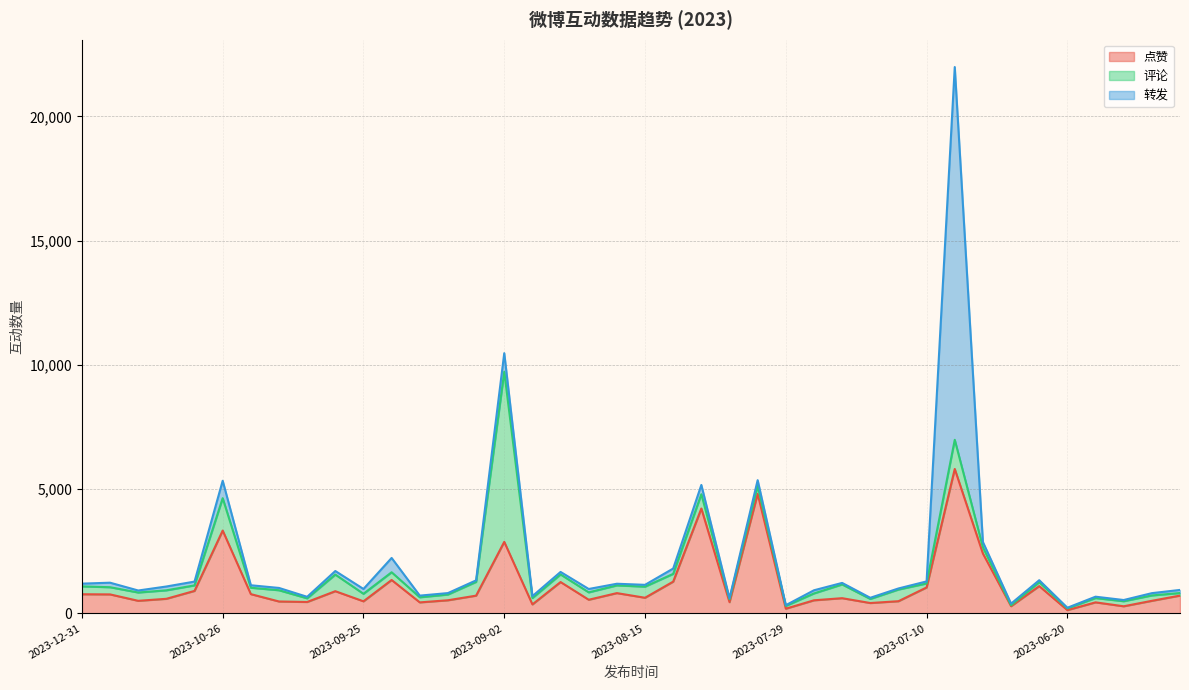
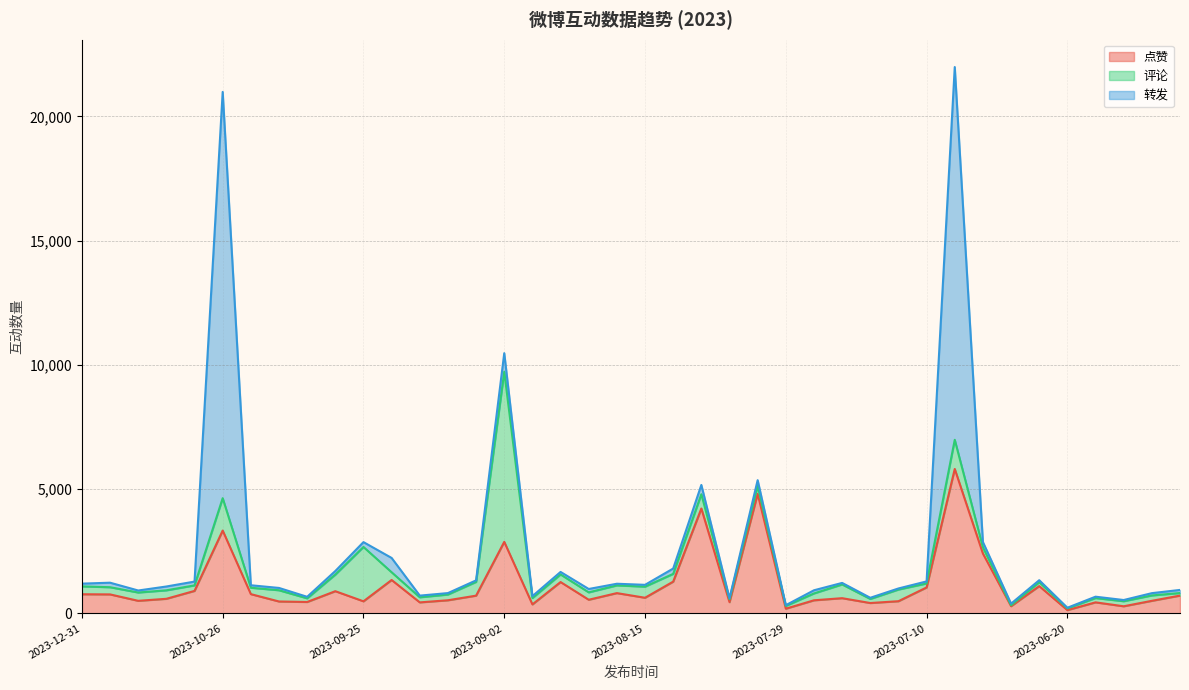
转发, 2023-10-26: 700 -> 16,300
评论, 2023-09-25: 300 -> 2,200
